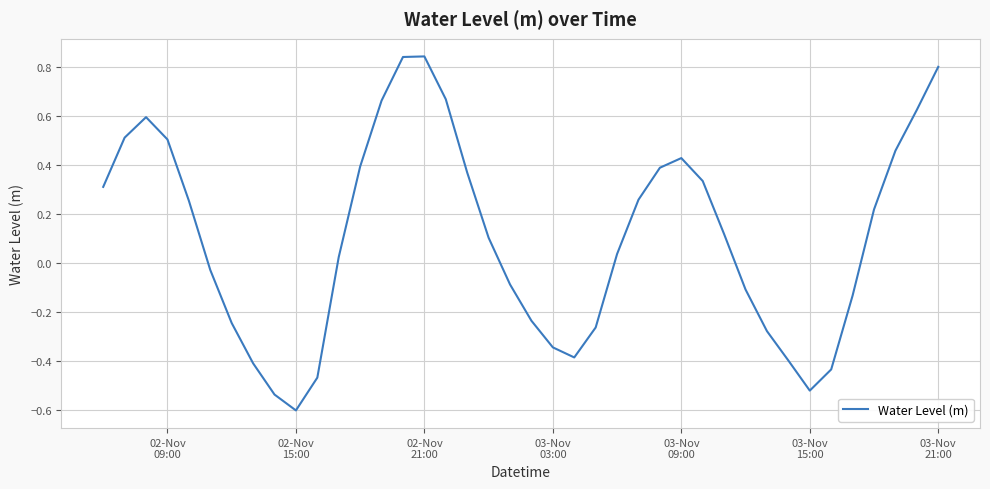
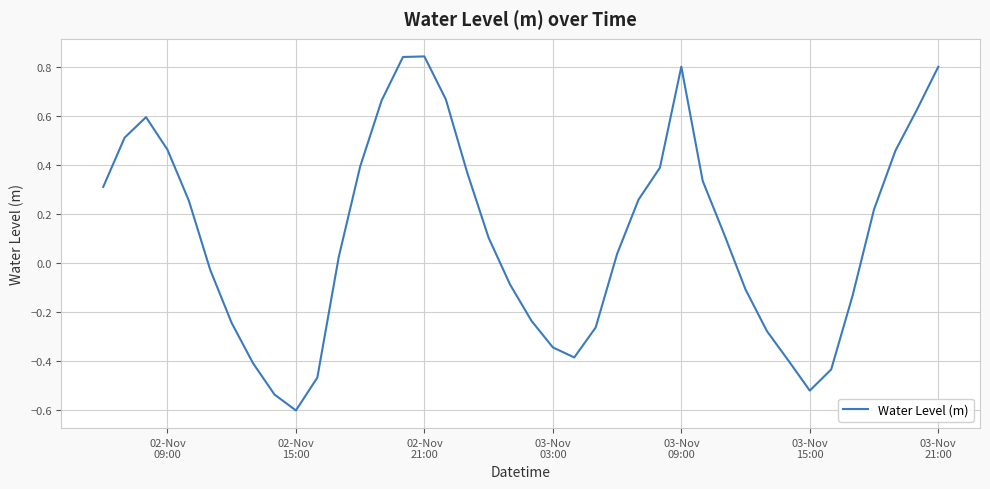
02-Nov 09:00: 0.50 -> 0.46
03-Nov 09:00: 0.43 -> 0.80
